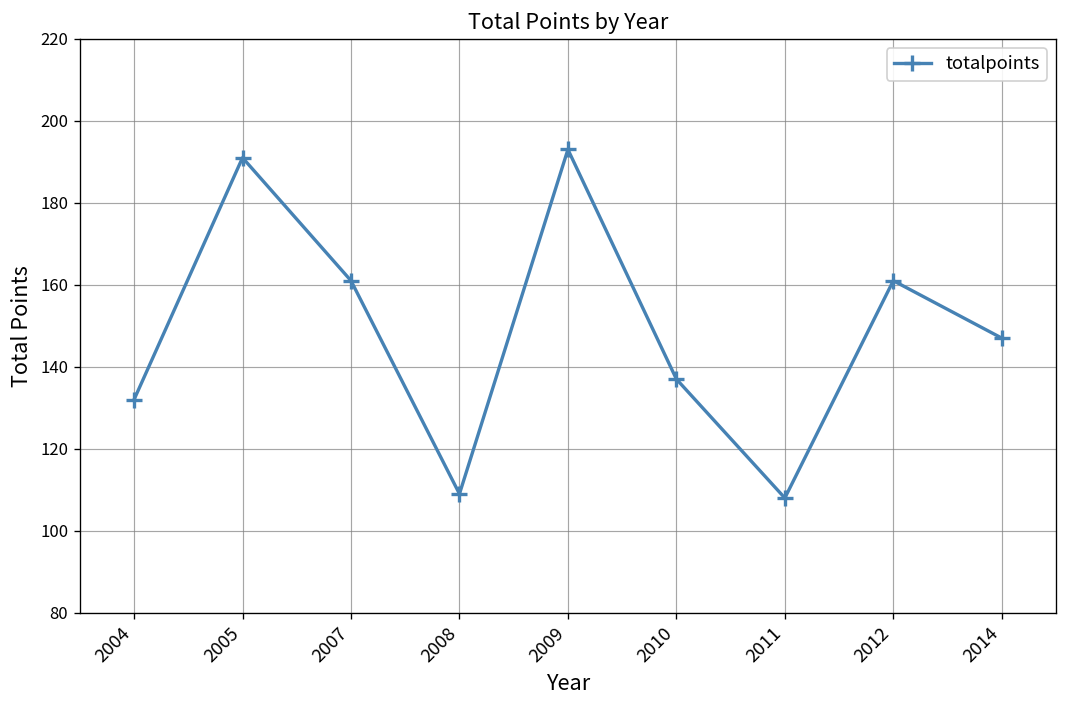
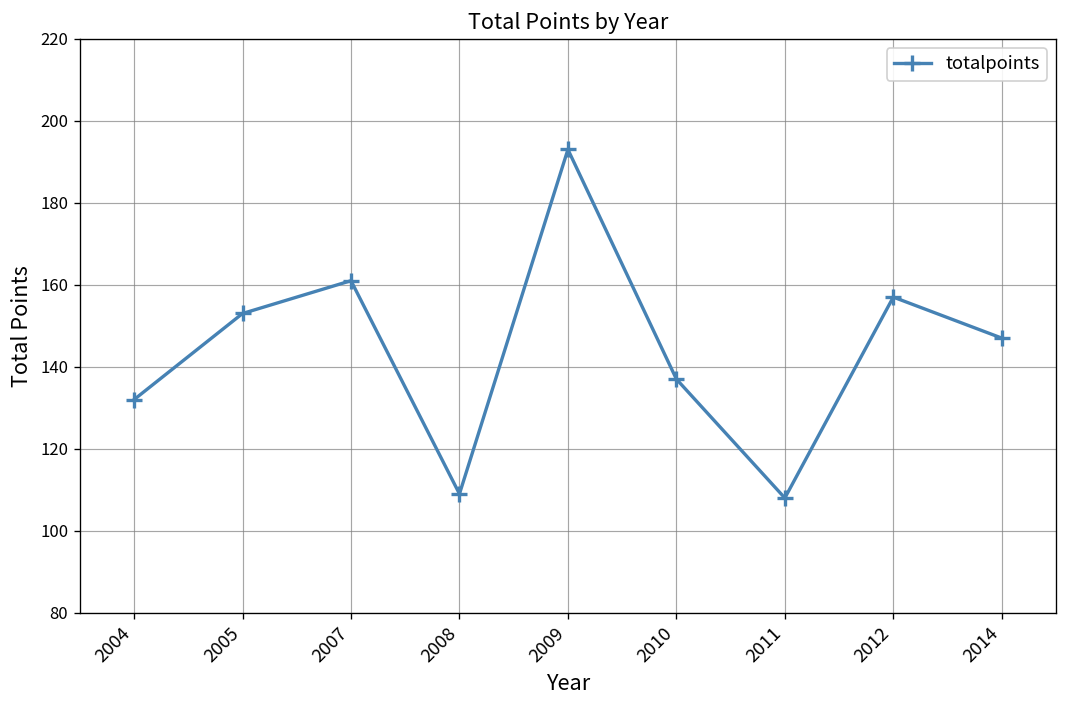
2005: 191 -> 153
2012: 161 -> 157
